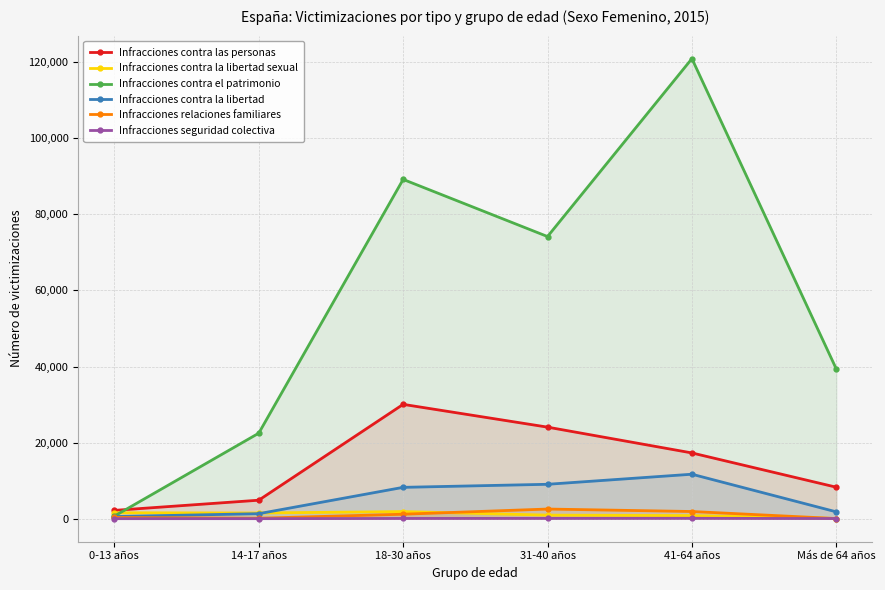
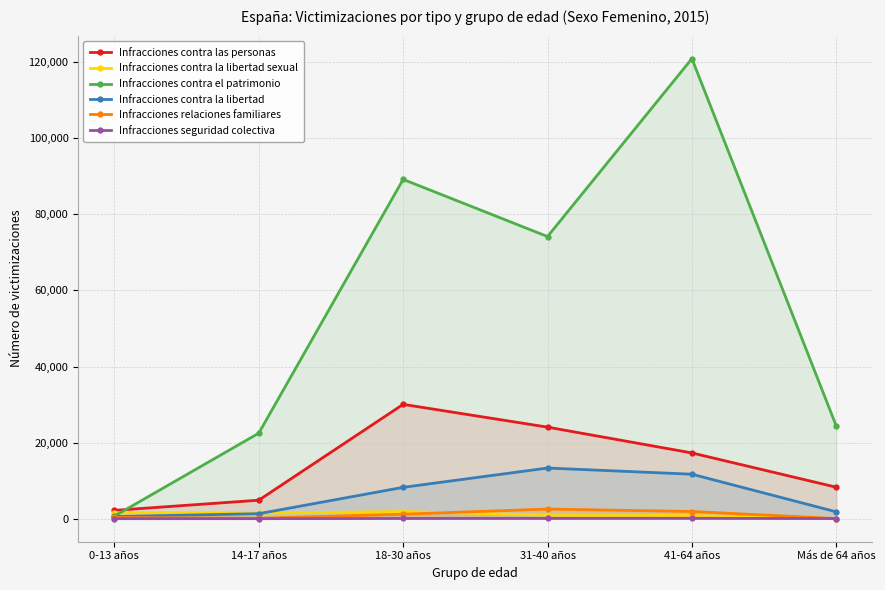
Infracciones contra la libertad, 31-40 años: 9,000 -> 13,000
Infracciones contra el patrimonio, Más de 64 años: 39,000 -> 24,000
